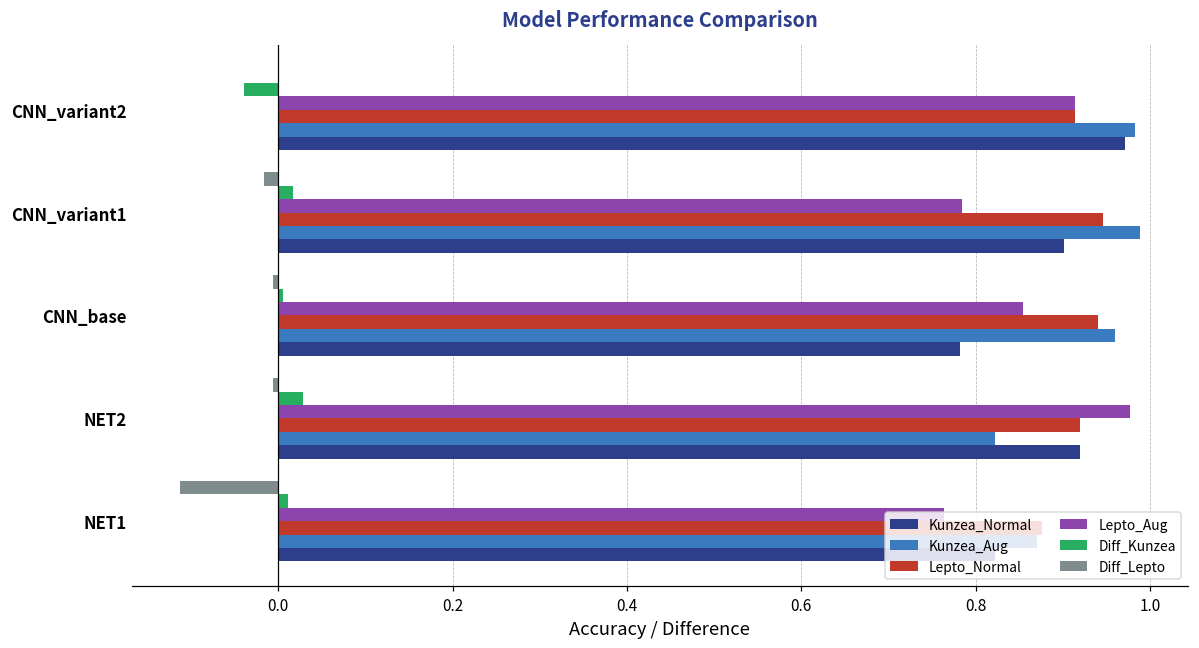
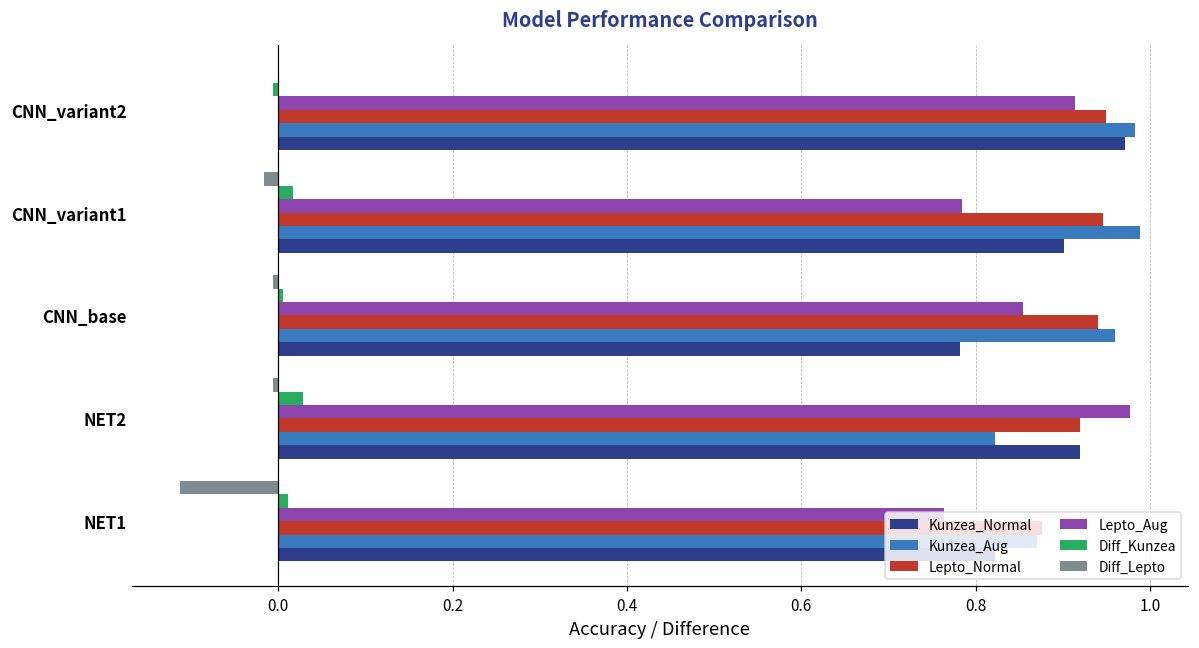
Diff_Kunzea, CNN_variant2: -0.04 -> -0.01
Lepto_Normal, CNN_variant2: 0.91 -> 0.95
